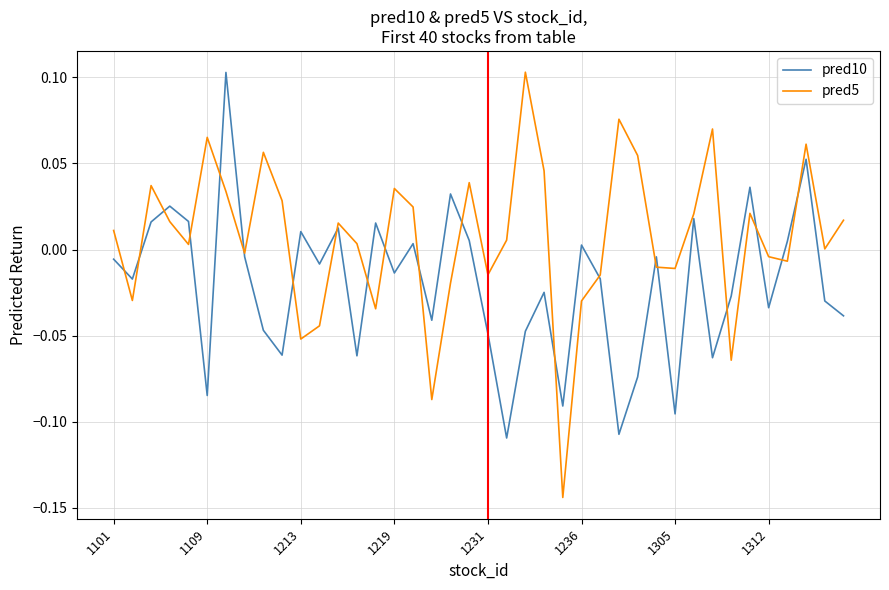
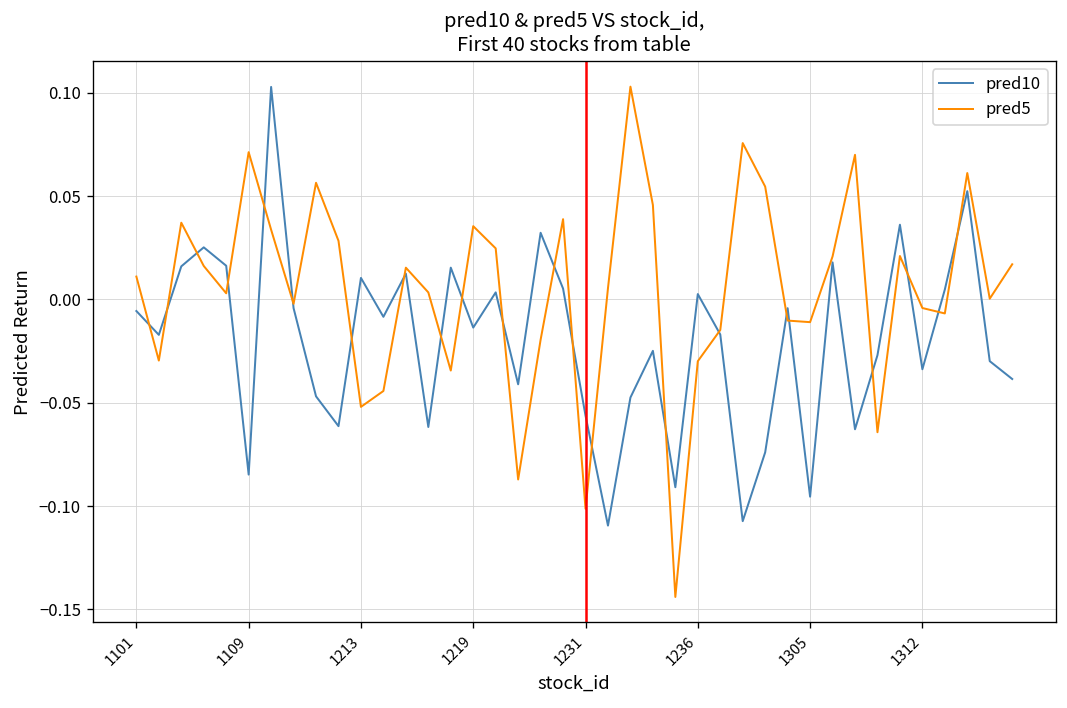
pred5, 1109: 0.065 -> 0.071
pred10, 1231: -0.049 -> -0.056
pred5, 1231: -0.015 -> -0.101
